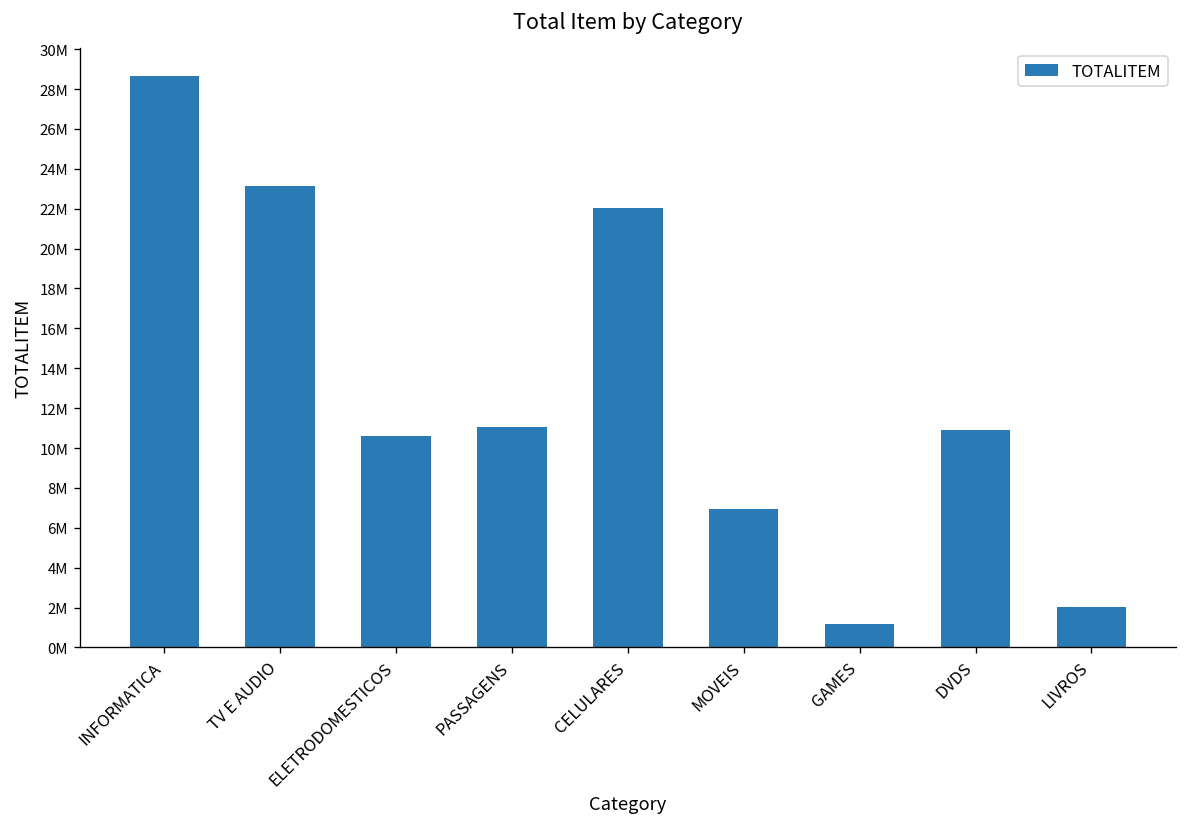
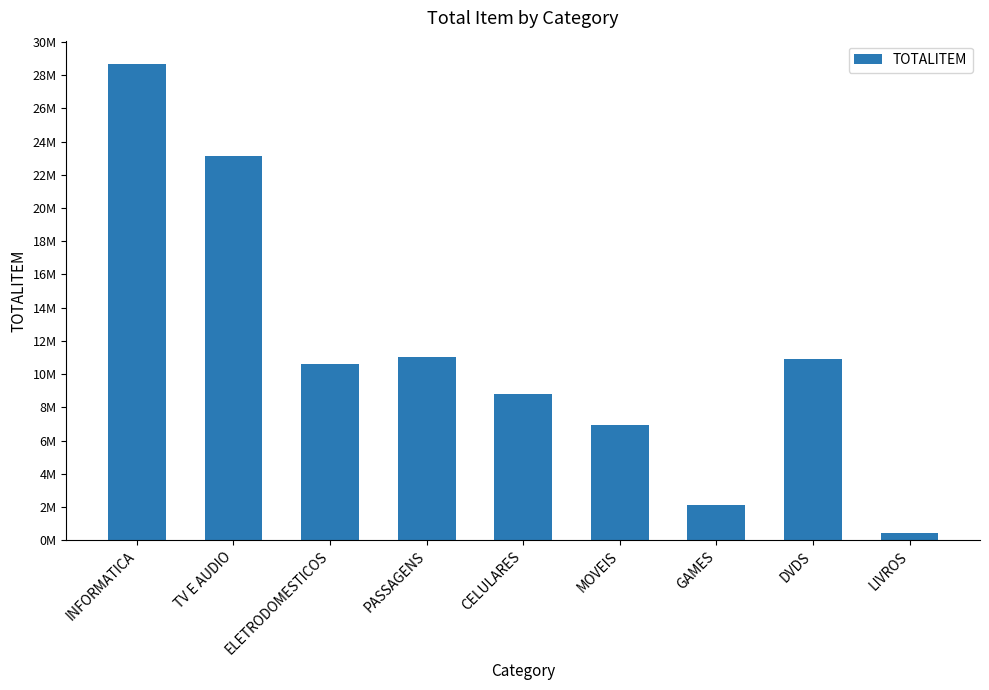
CELULARES: 22000000 -> 8800000
GAMES: 1200000 -> 2100000
LIVROS: 2000000 -> 400000
